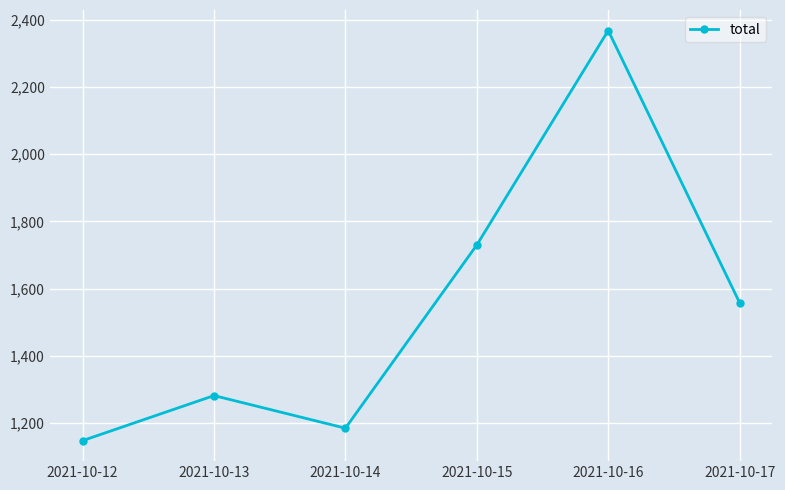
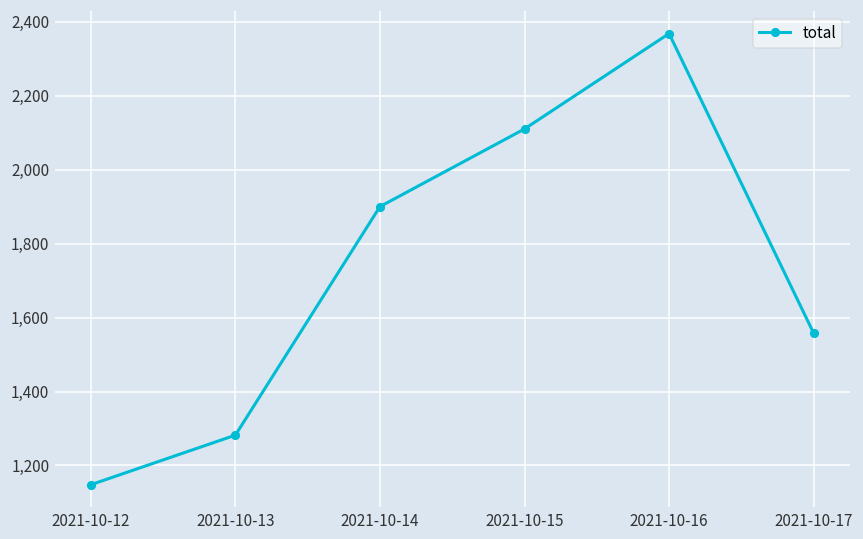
2021-10-14: 1,190 -> 1,900
2021-10-15: 1,730 -> 2,110
